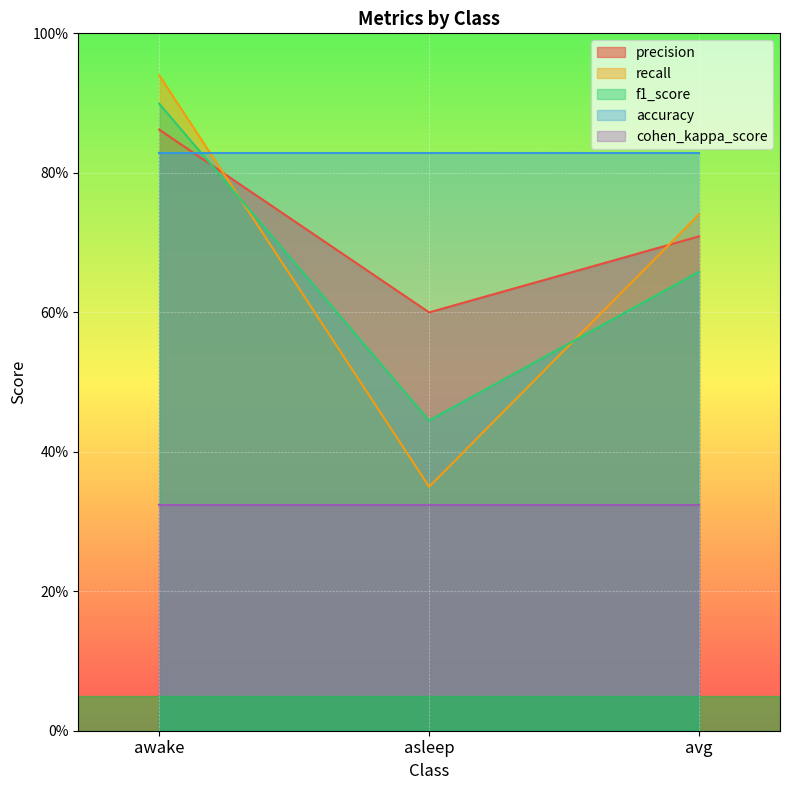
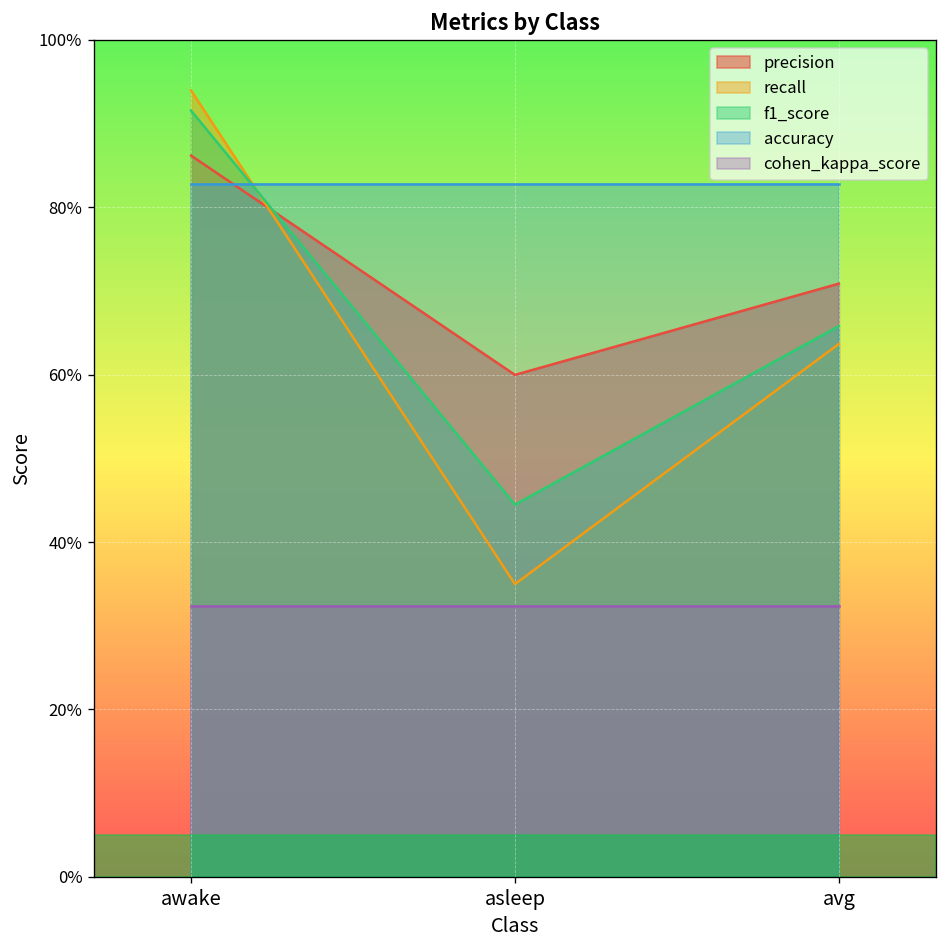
f1_score, awake: 90% -> 92%
recall, avg: 74% -> 64%
